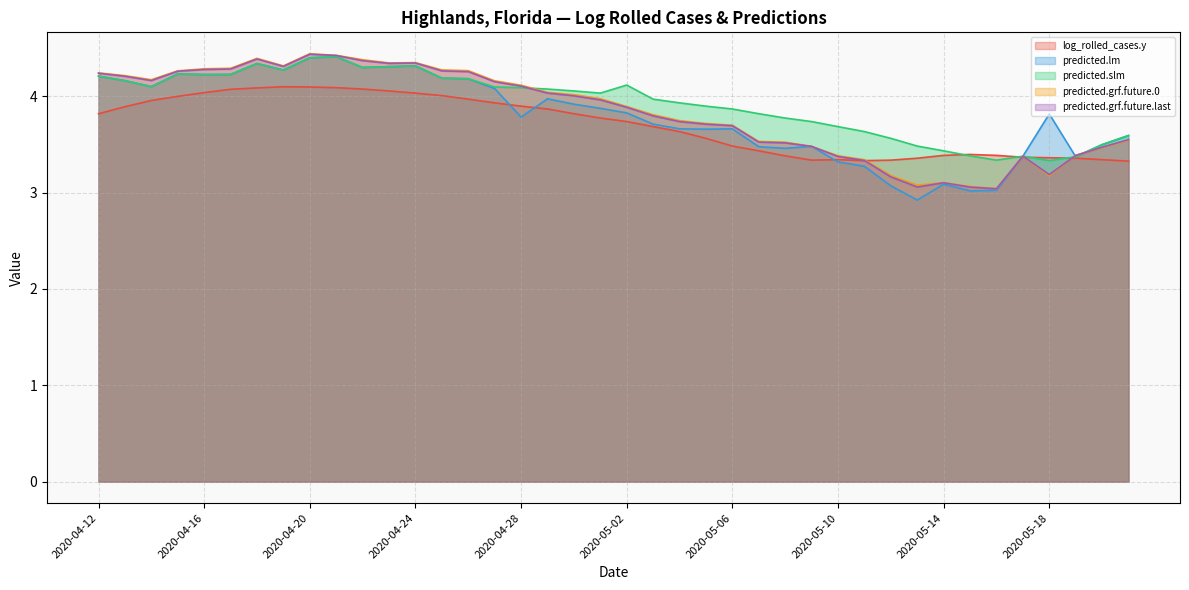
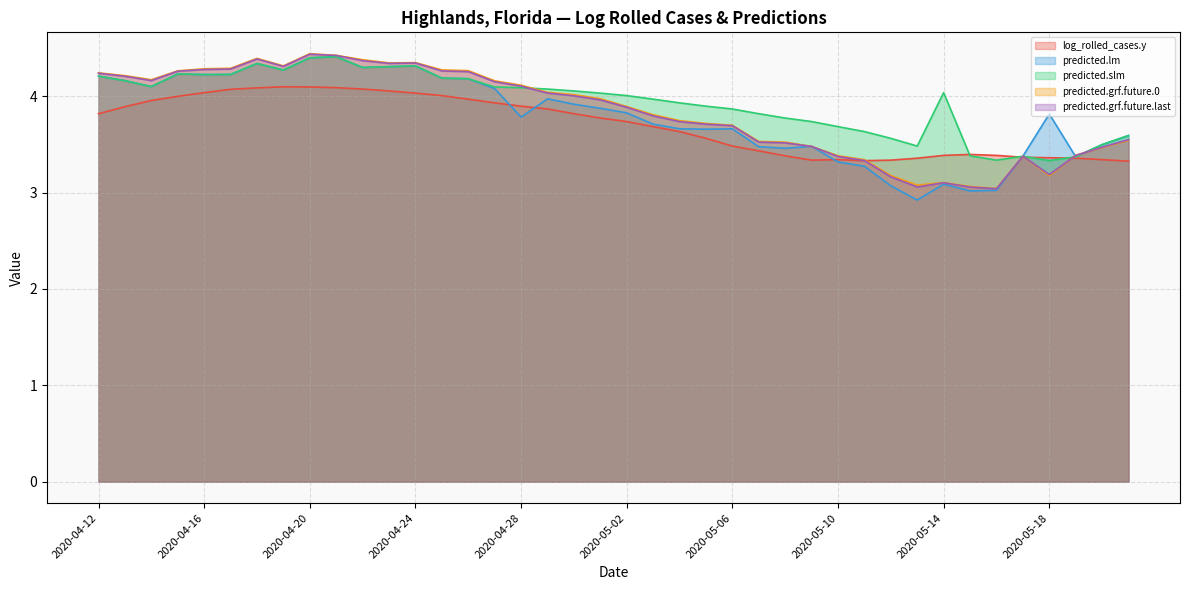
predicted.slm, 2020-05-02: 4.1 -> 4.0
predicted.slm, 2020-05-14: 3.4 -> 4.0
